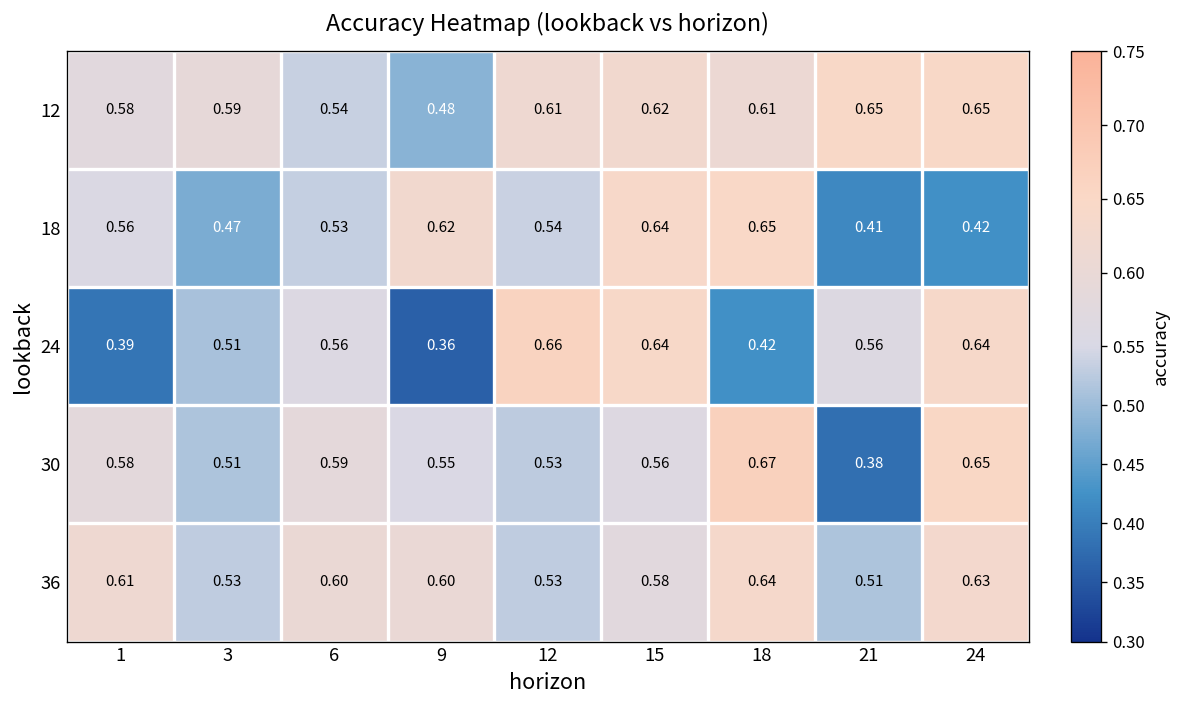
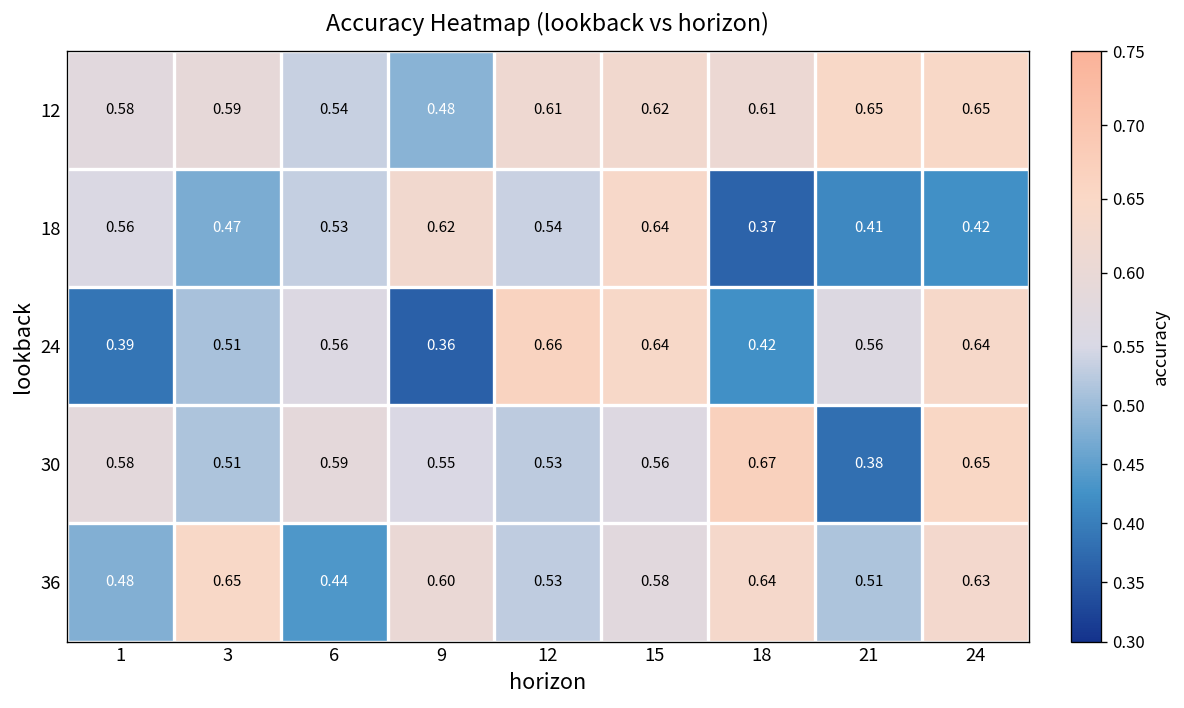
18, 18: 0.65 -> 0.37
36, 1: 0.61 -> 0.48
36, 3: 0.53 -> 0.65
36, 6: 0.60 -> 0.44
